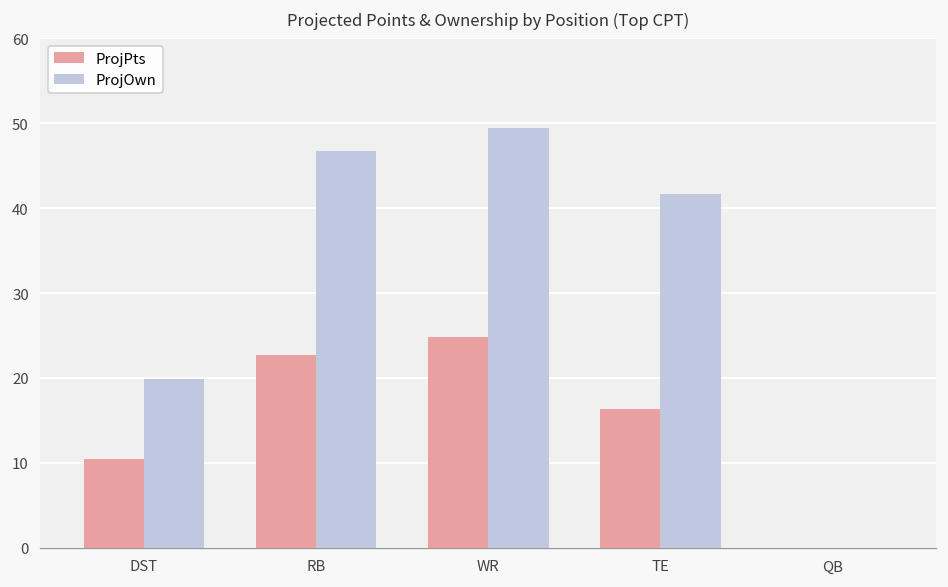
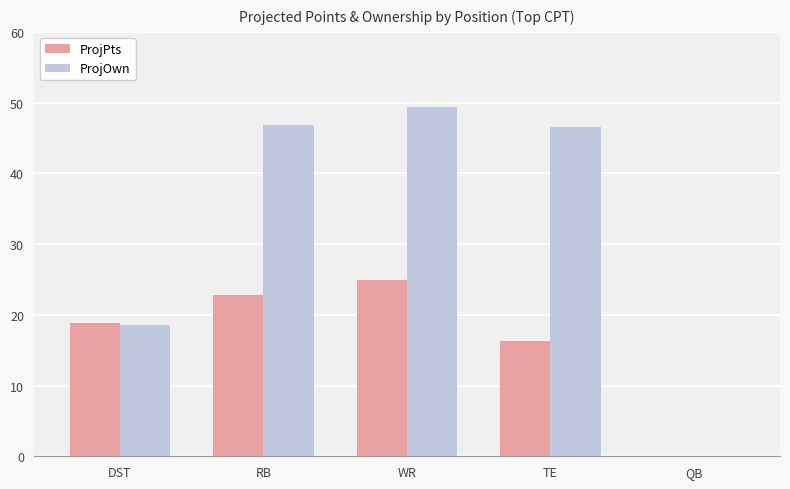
ProjPts, DST: 10 -> 19
ProjOwn, DST: 20 -> 18
ProjOwn, TE: 42 -> 46
